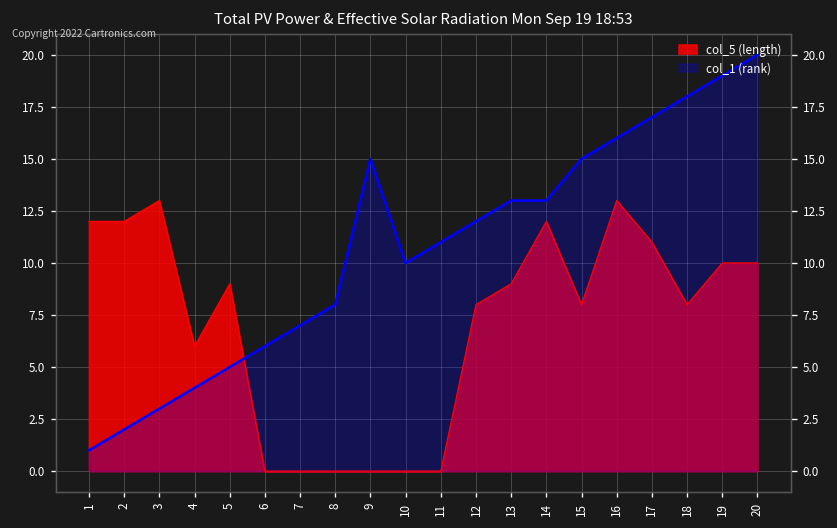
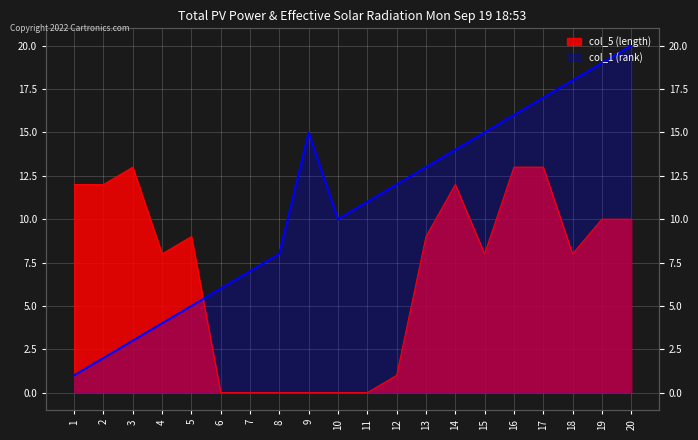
col_5 (length), 4: 6 -> 8
col_5 (length), 12: 8 -> 1
col_1 (rank), 14: 13 -> 14
col_5 (length), 17: 11 -> 13
